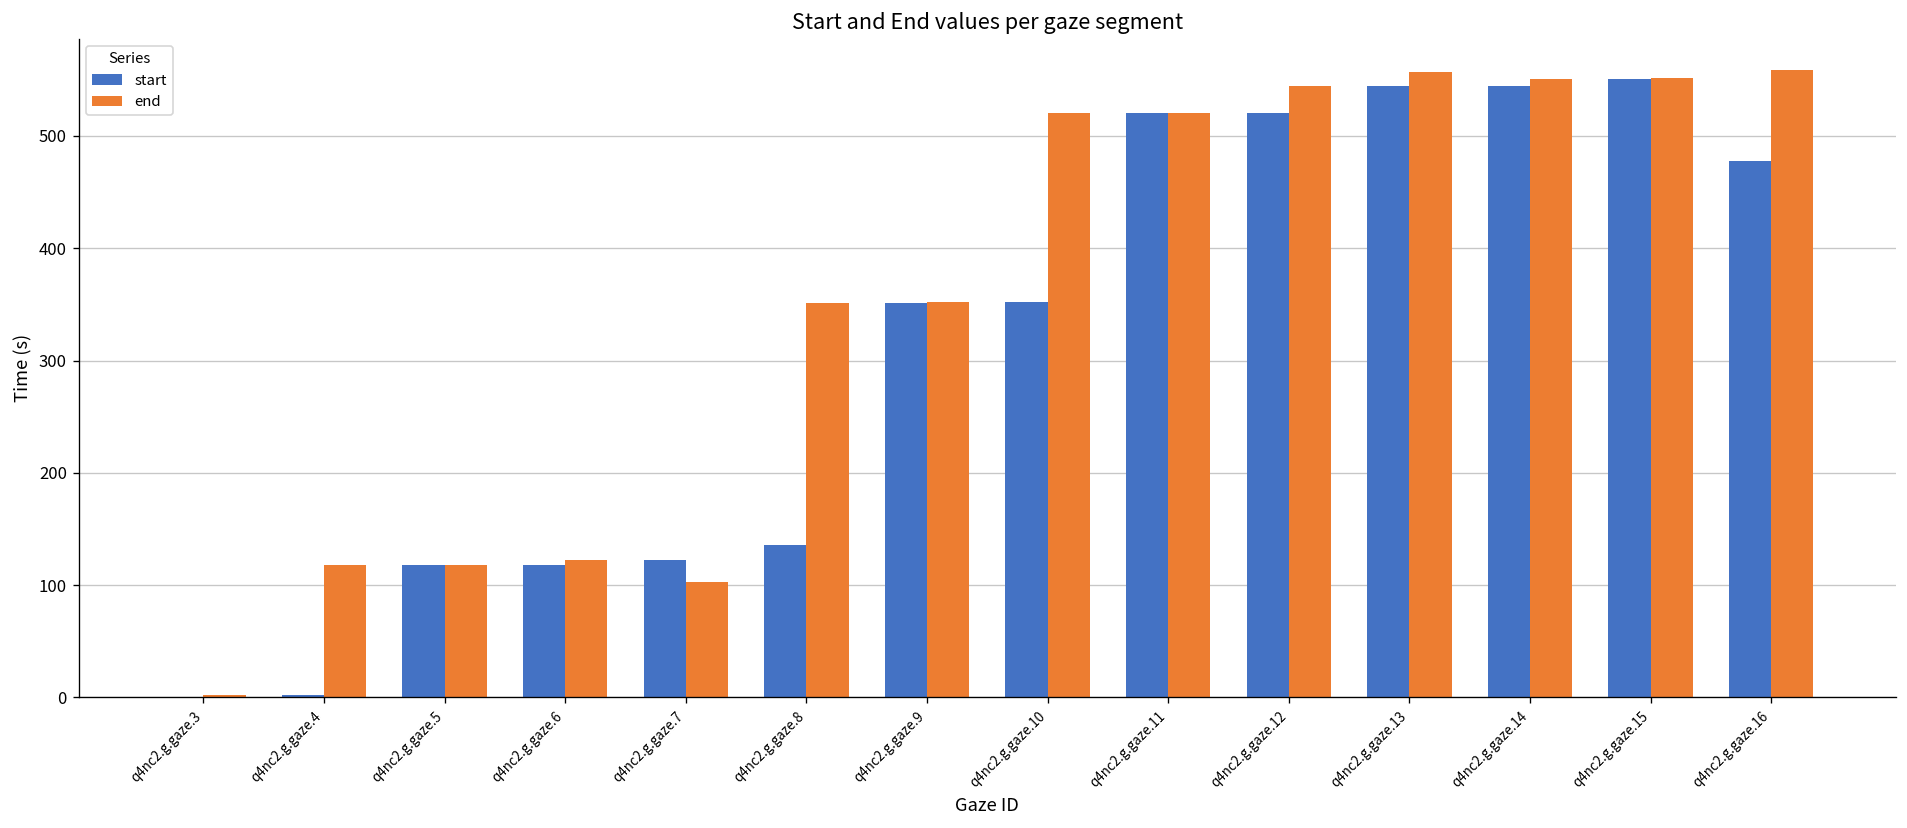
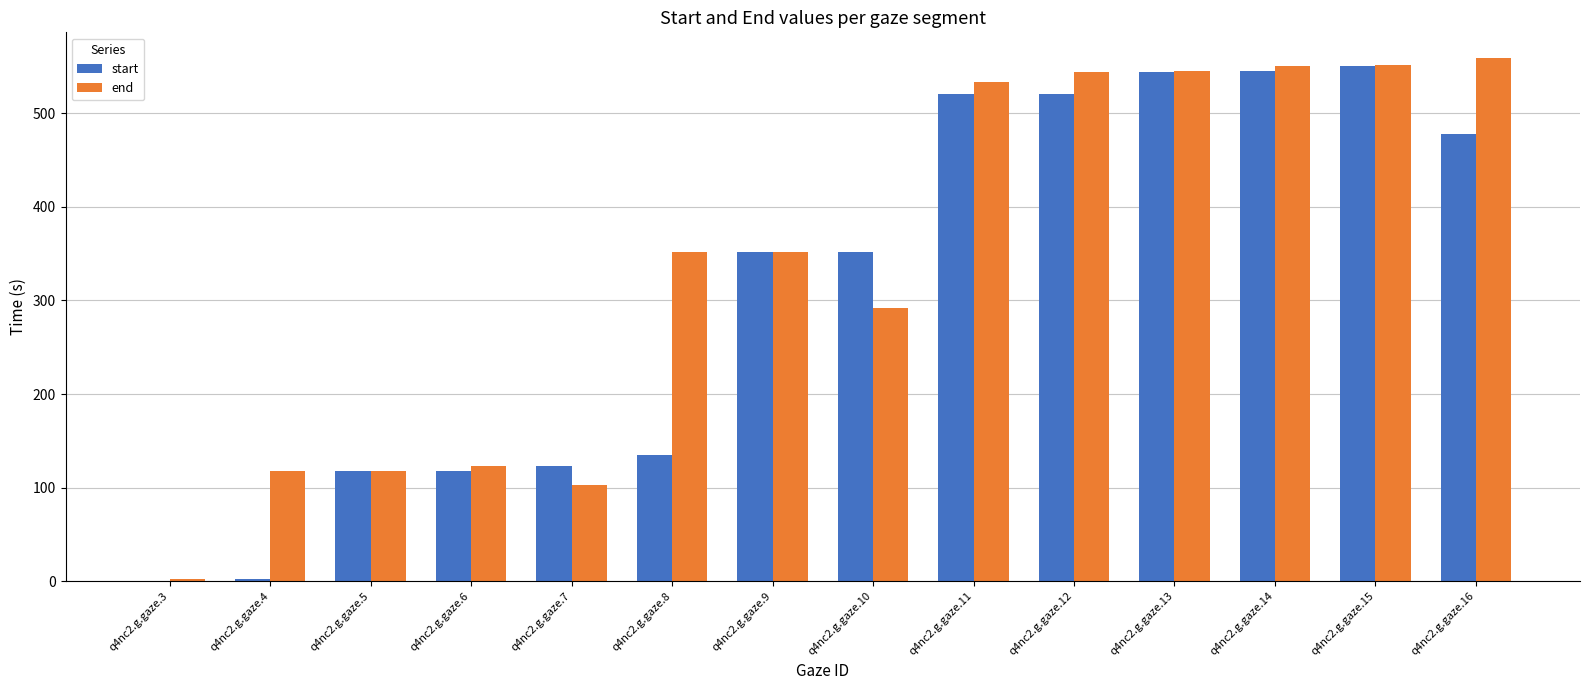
end, q4nc2.g.gaze.10: 520 -> 290
end, q4nc2.g.gaze.11: 520 -> 530
end, q4nc2.g.gaze.13: 560 -> 540
